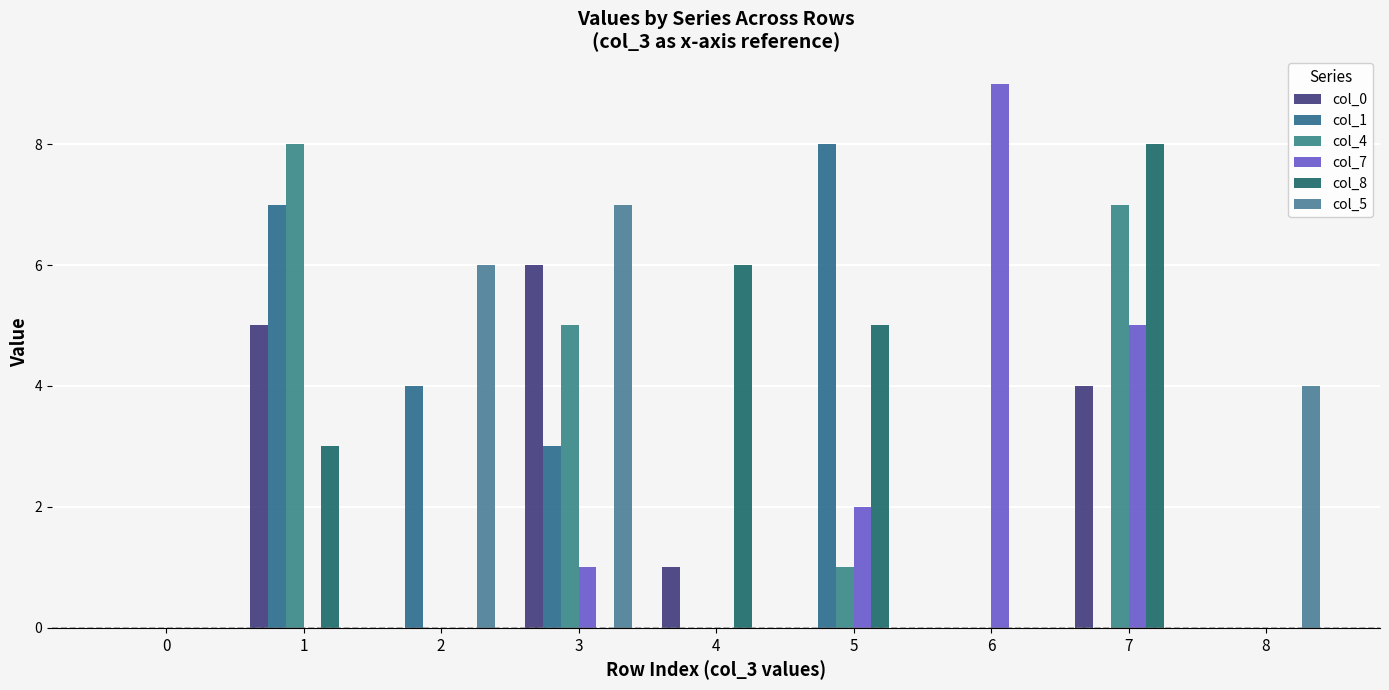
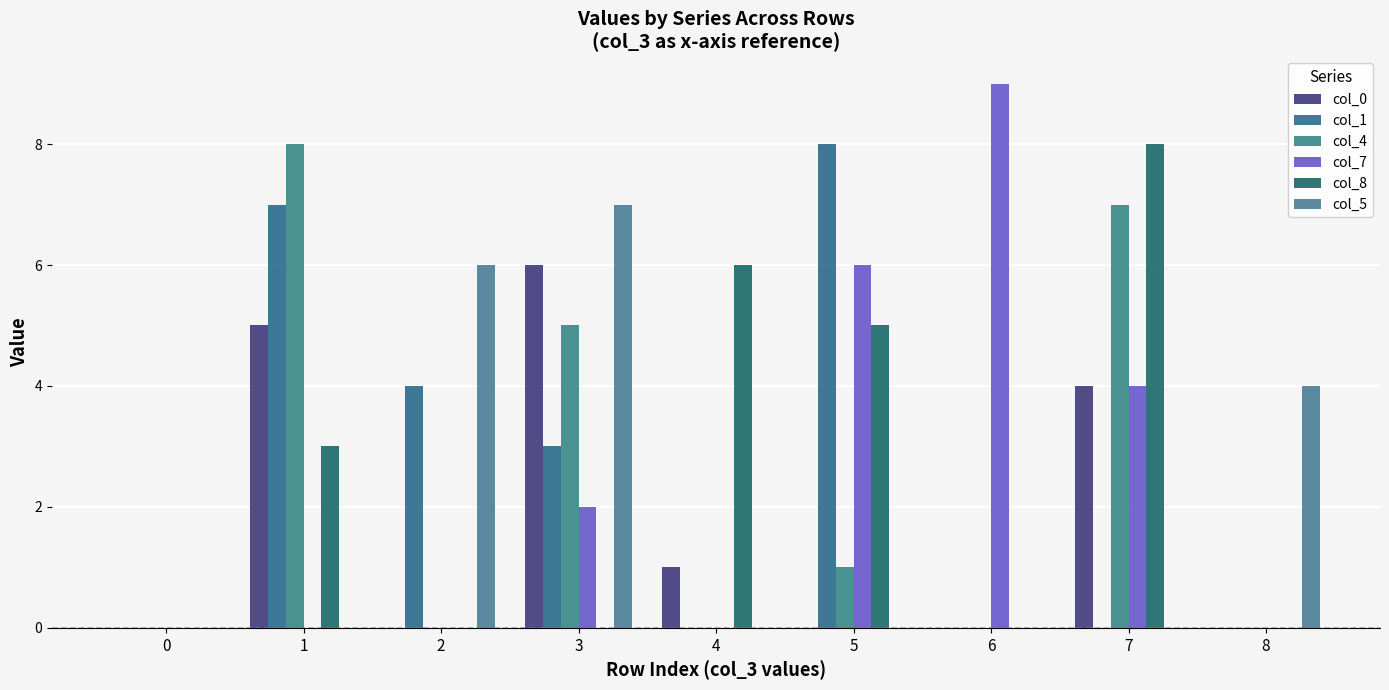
col_7, 3: 1 -> 2
col_7, 5: 2 -> 6
col_7, 7: 5 -> 4
